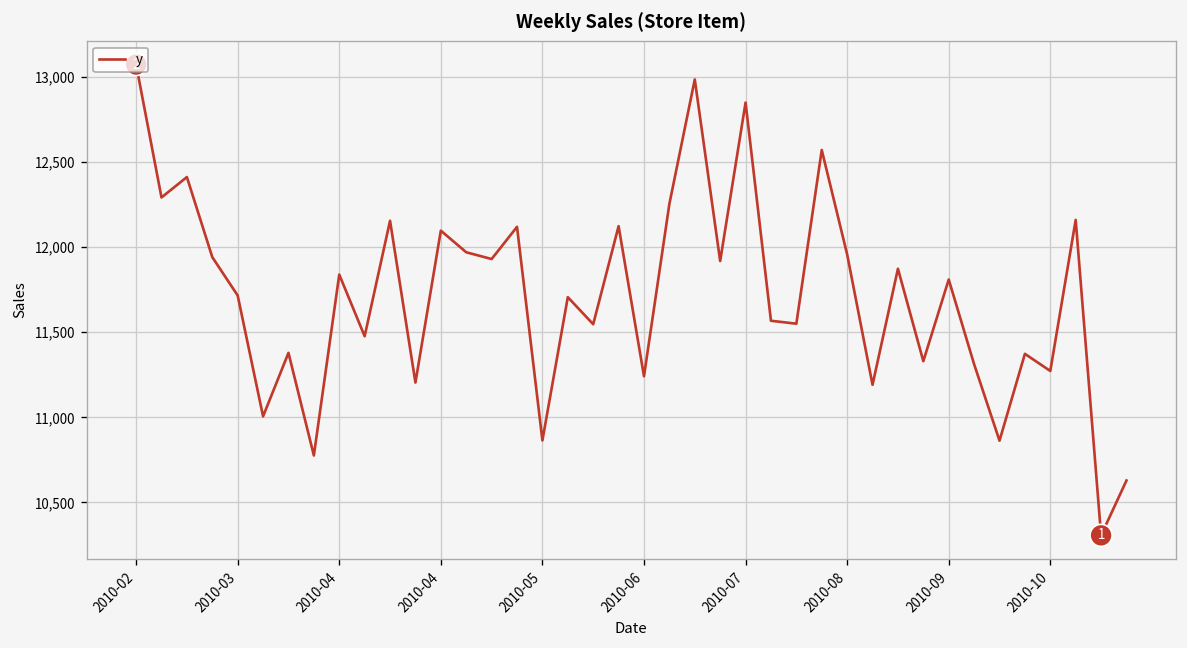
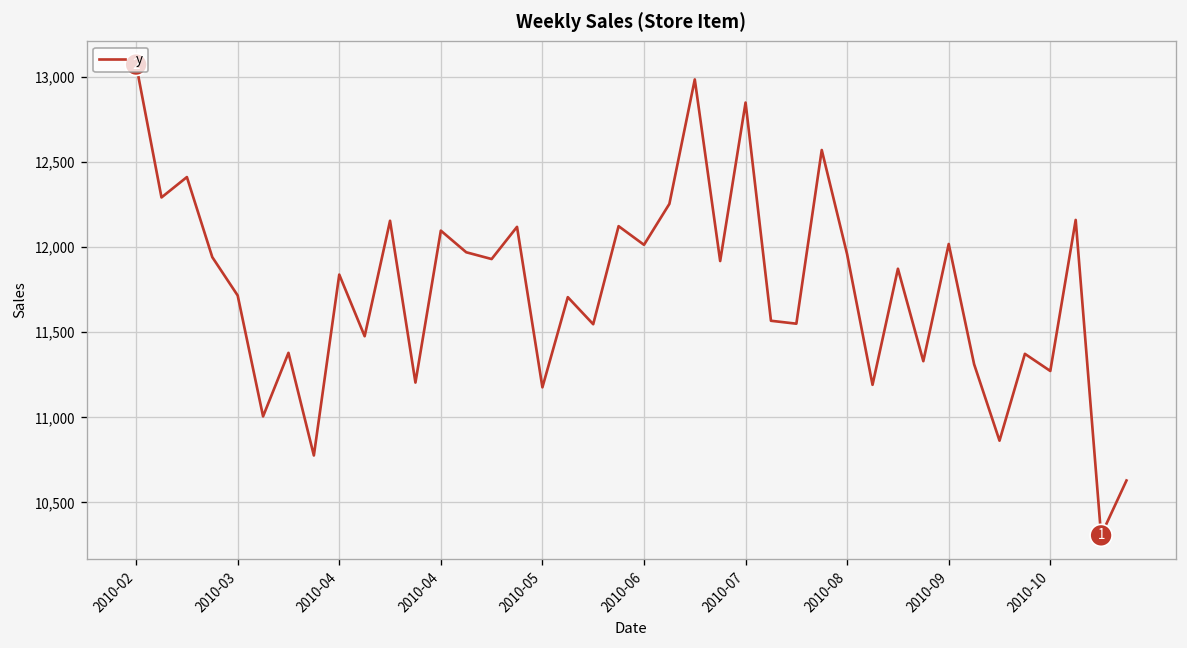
2010-05: 10,860 -> 11,180
2010-06: 11,240 -> 12,010
2010-09: 11,810 -> 12,020
